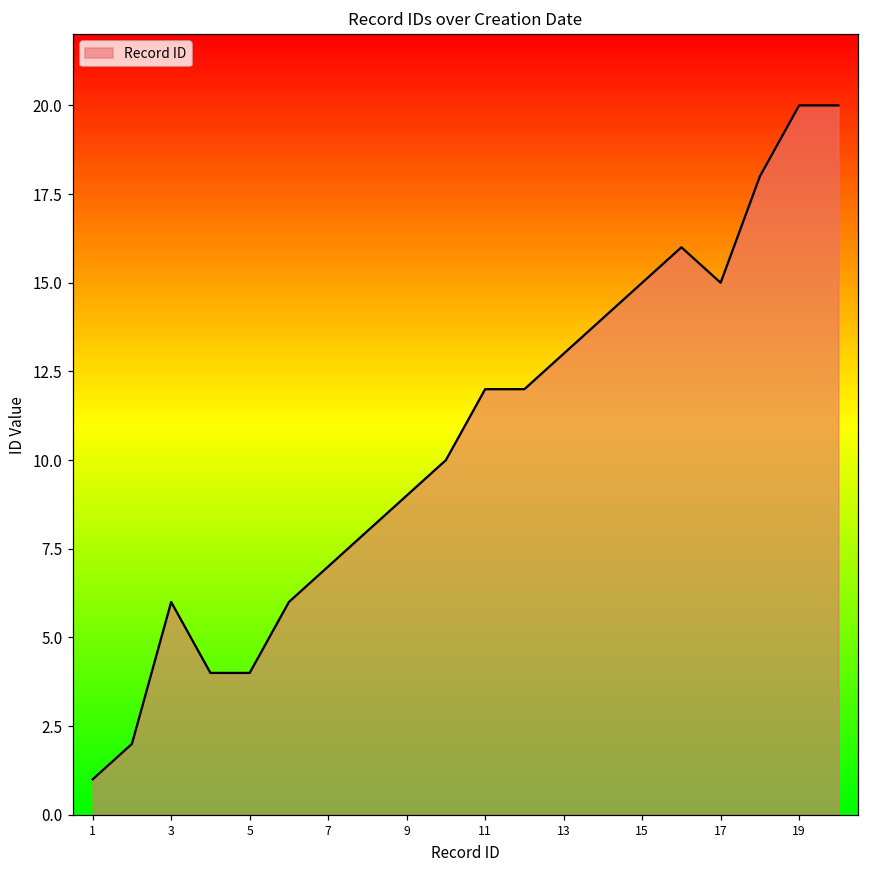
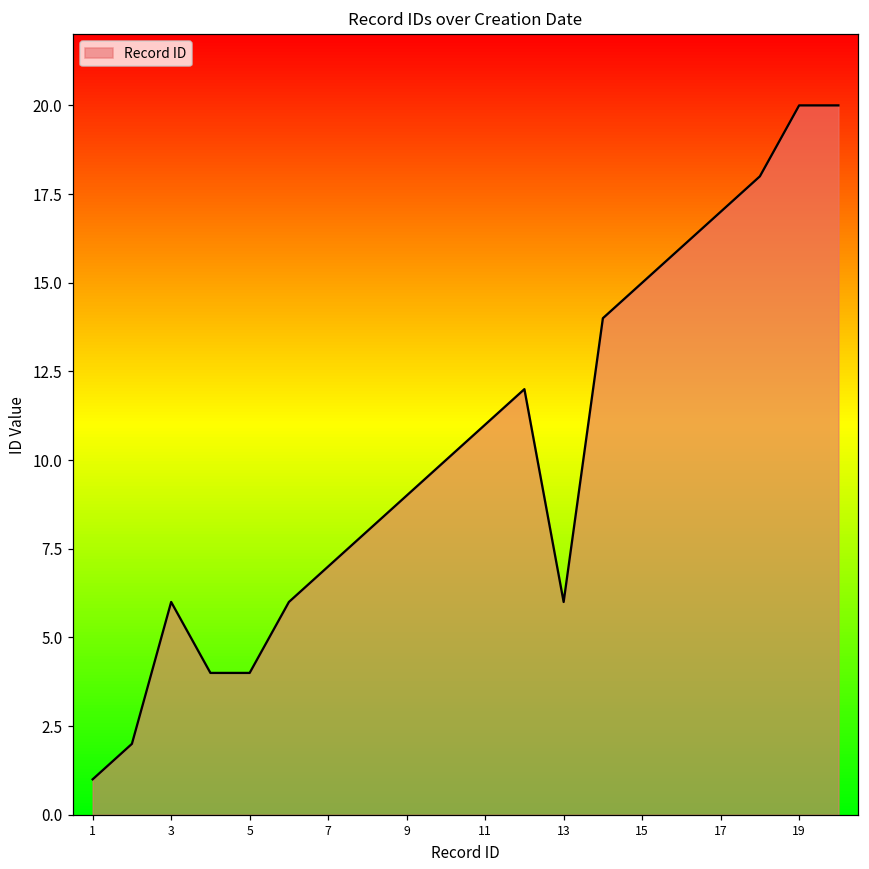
11: 12 -> 11
13: 13 -> 6
17: 15 -> 17
